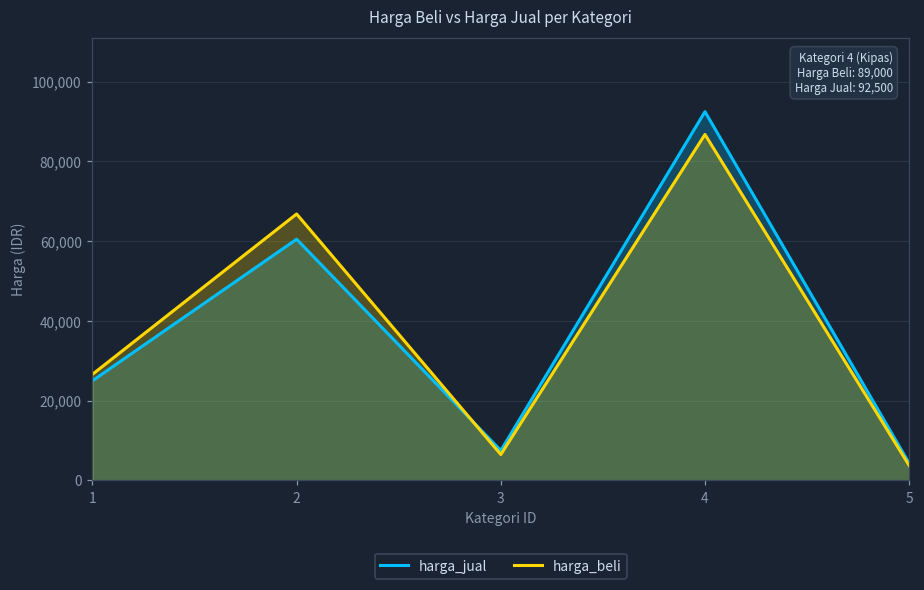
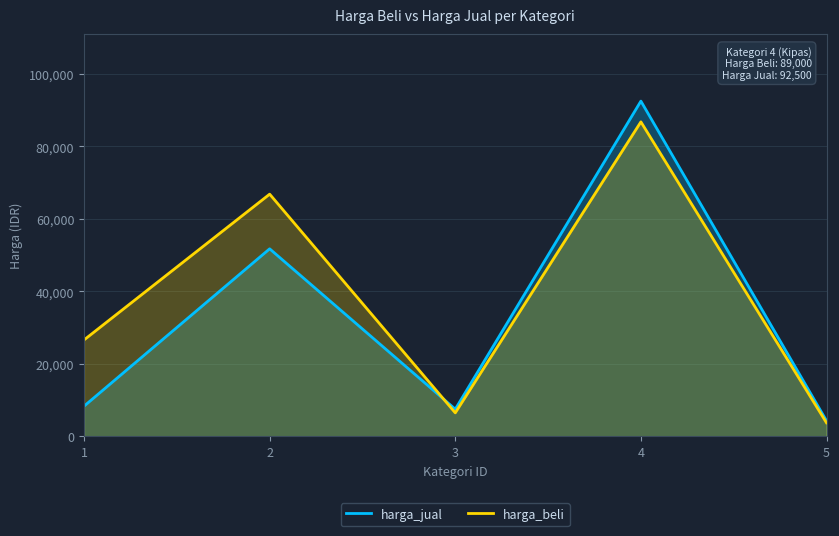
harga_jual, 1: 25,000 -> 8,000
harga_jual, 2: 61,000 -> 52,000
